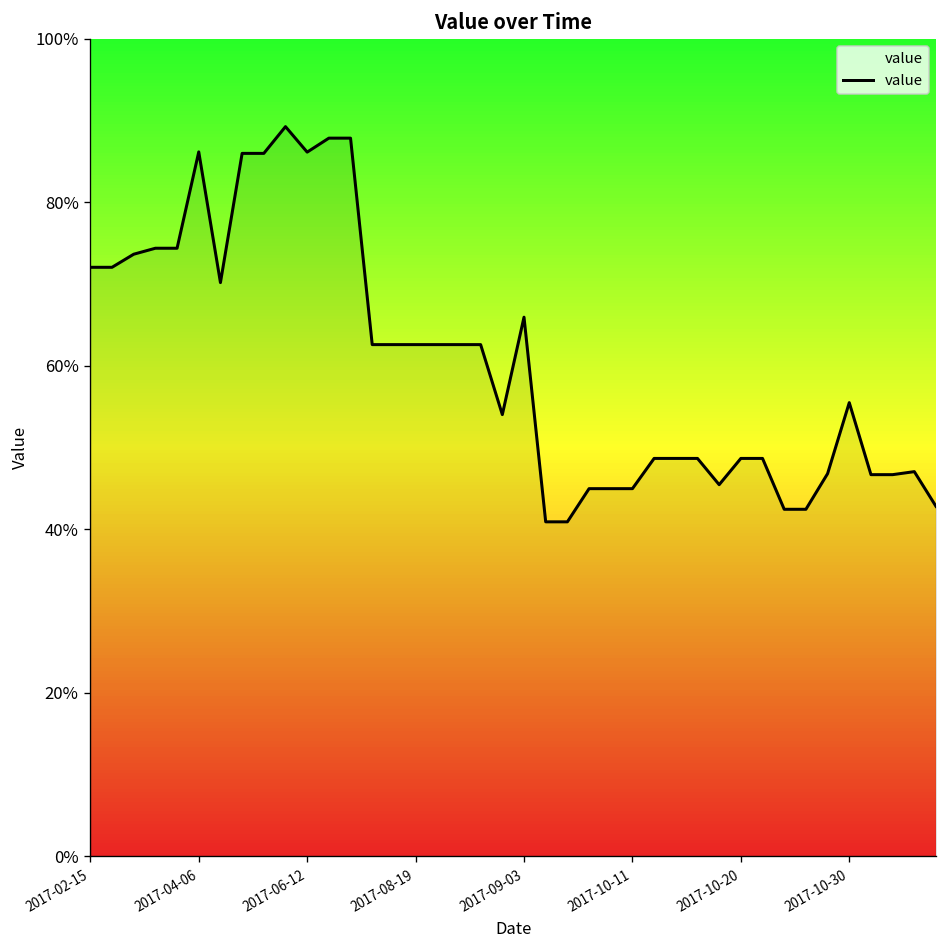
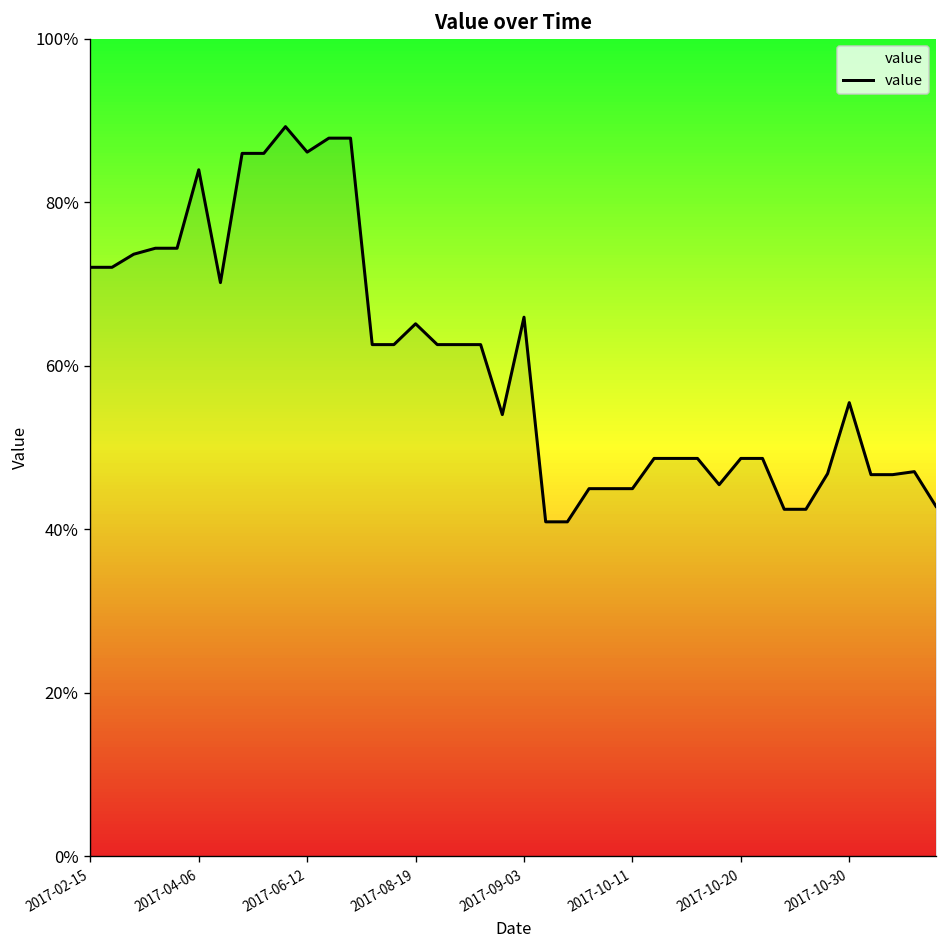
2017-04-06: 86% -> 84%
2017-08-19: 63% -> 65%
